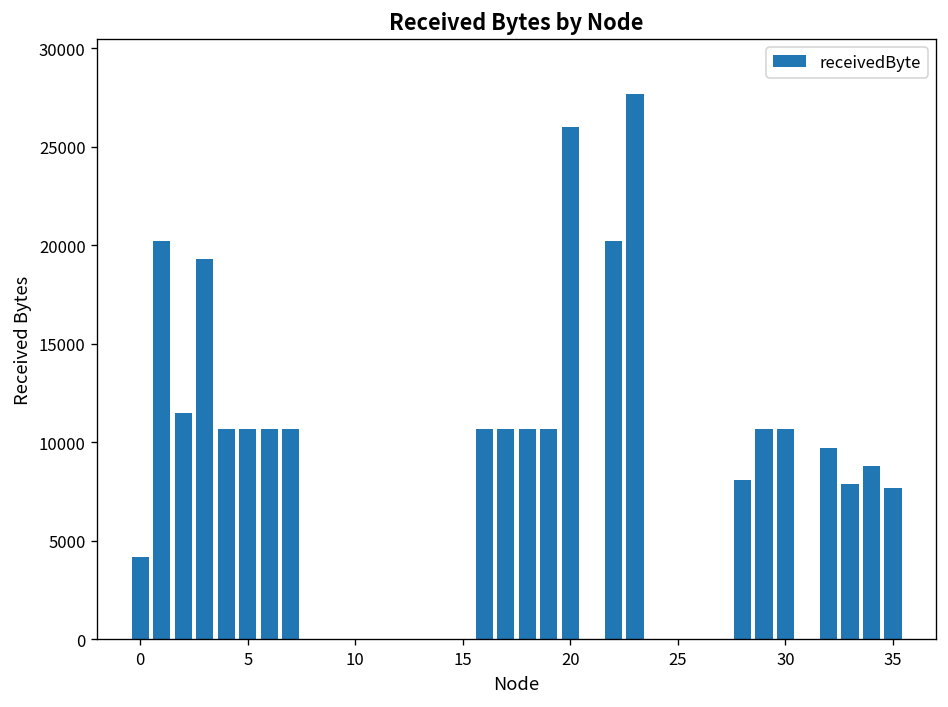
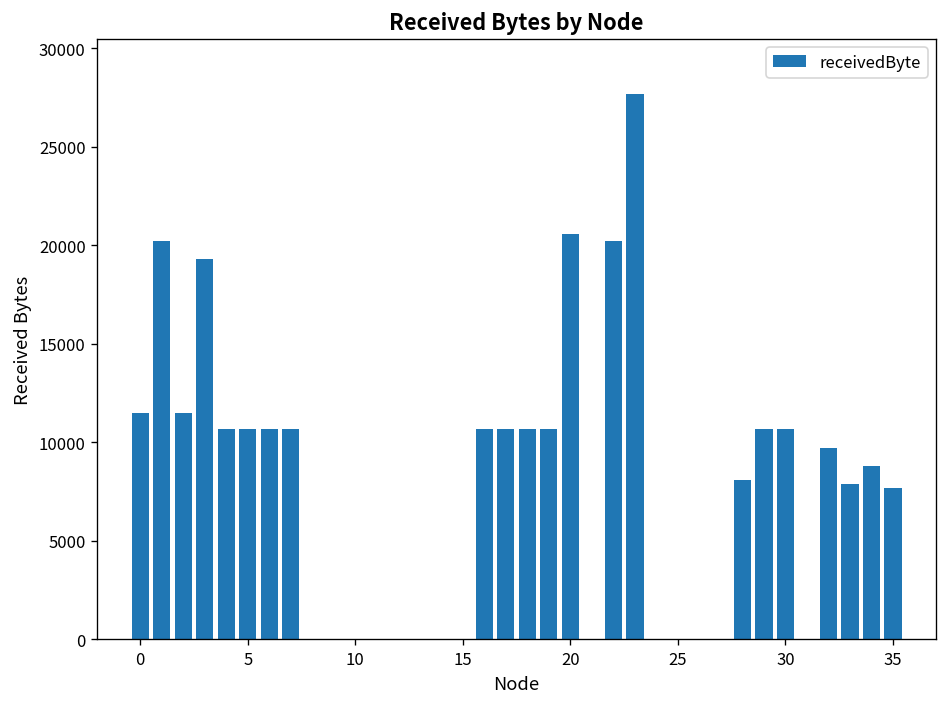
0: 4200 -> 11500
20: 26000 -> 20600
